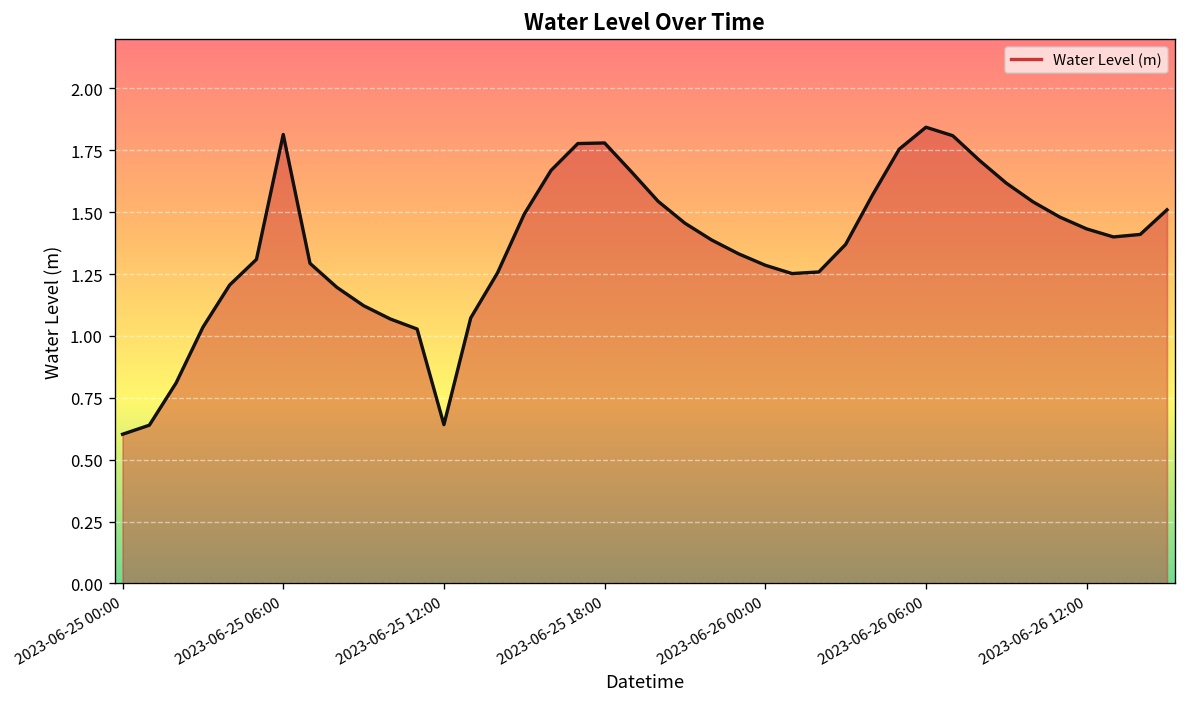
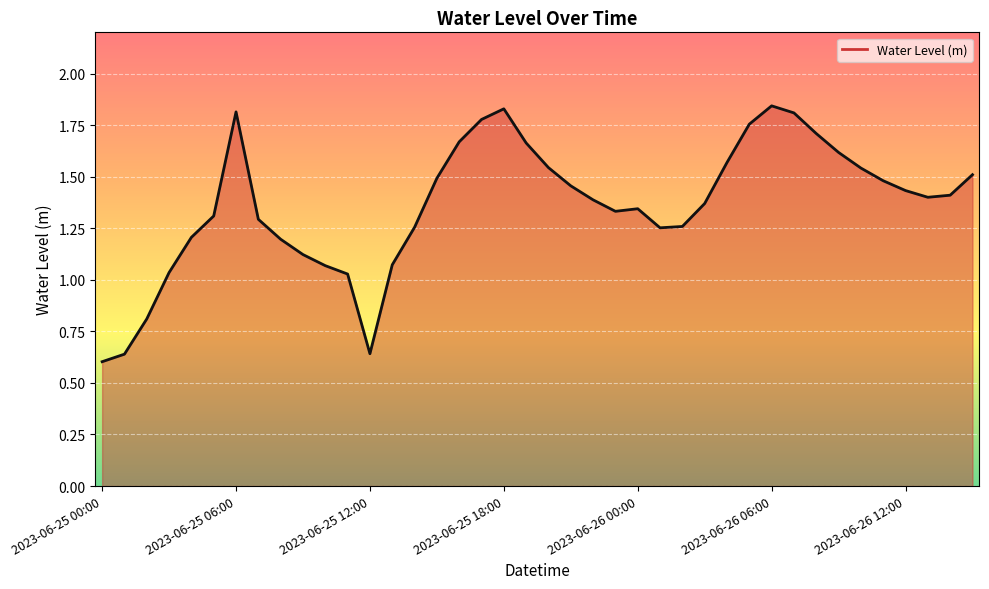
2023-06-25 18:00: 1.78 -> 1.83
2023-06-26 00:00: 1.29 -> 1.34
